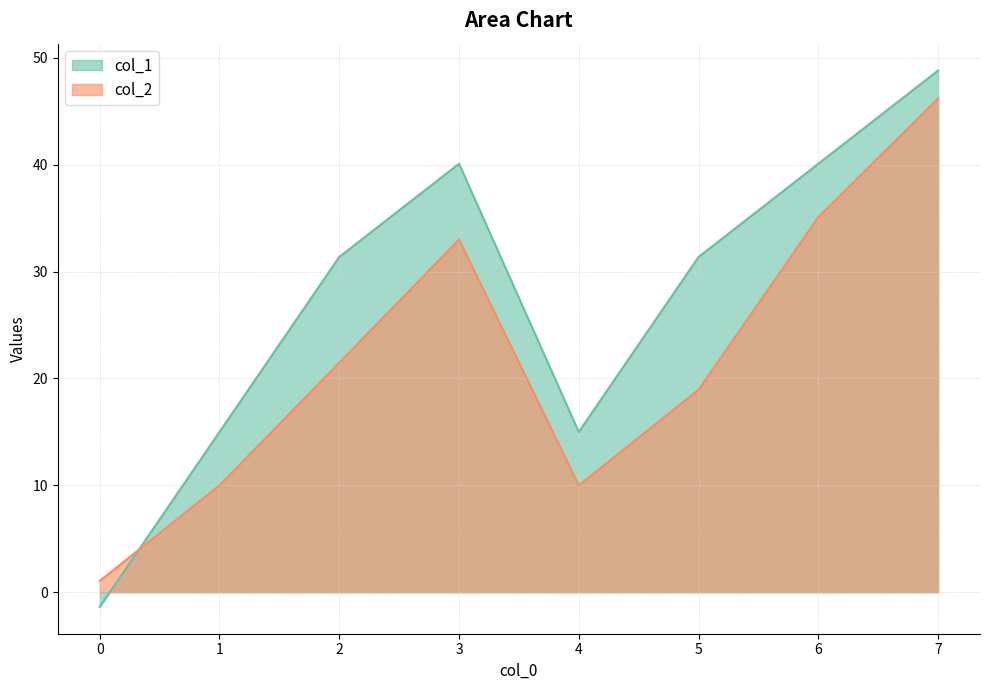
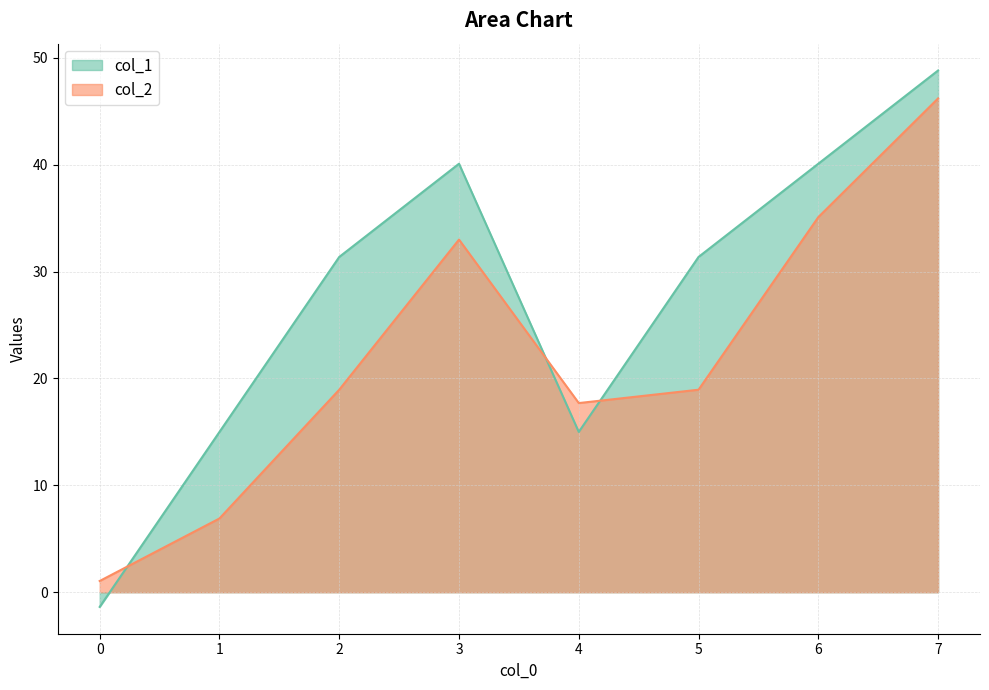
col_2, 1: 10.0 -> 6.9
col_2, 2: 21.5 -> 19.0
col_2, 4: 10.0 -> 17.7
